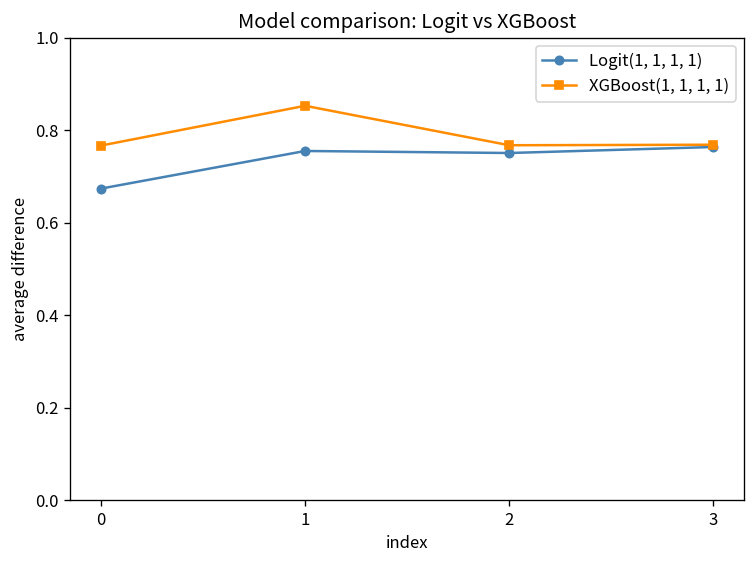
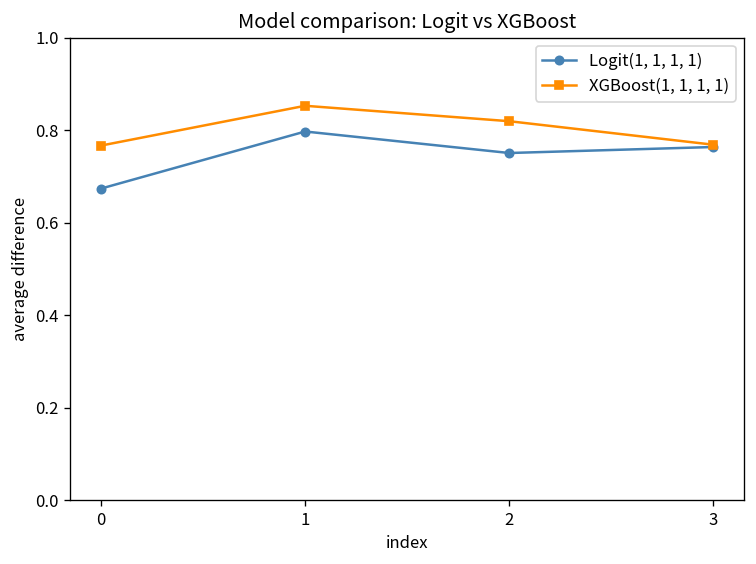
Logit(1, 1, 1, 1), 1: 0.75 -> 0.80
XGBoost(1, 1, 1, 1), 2: 0.77 -> 0.82
